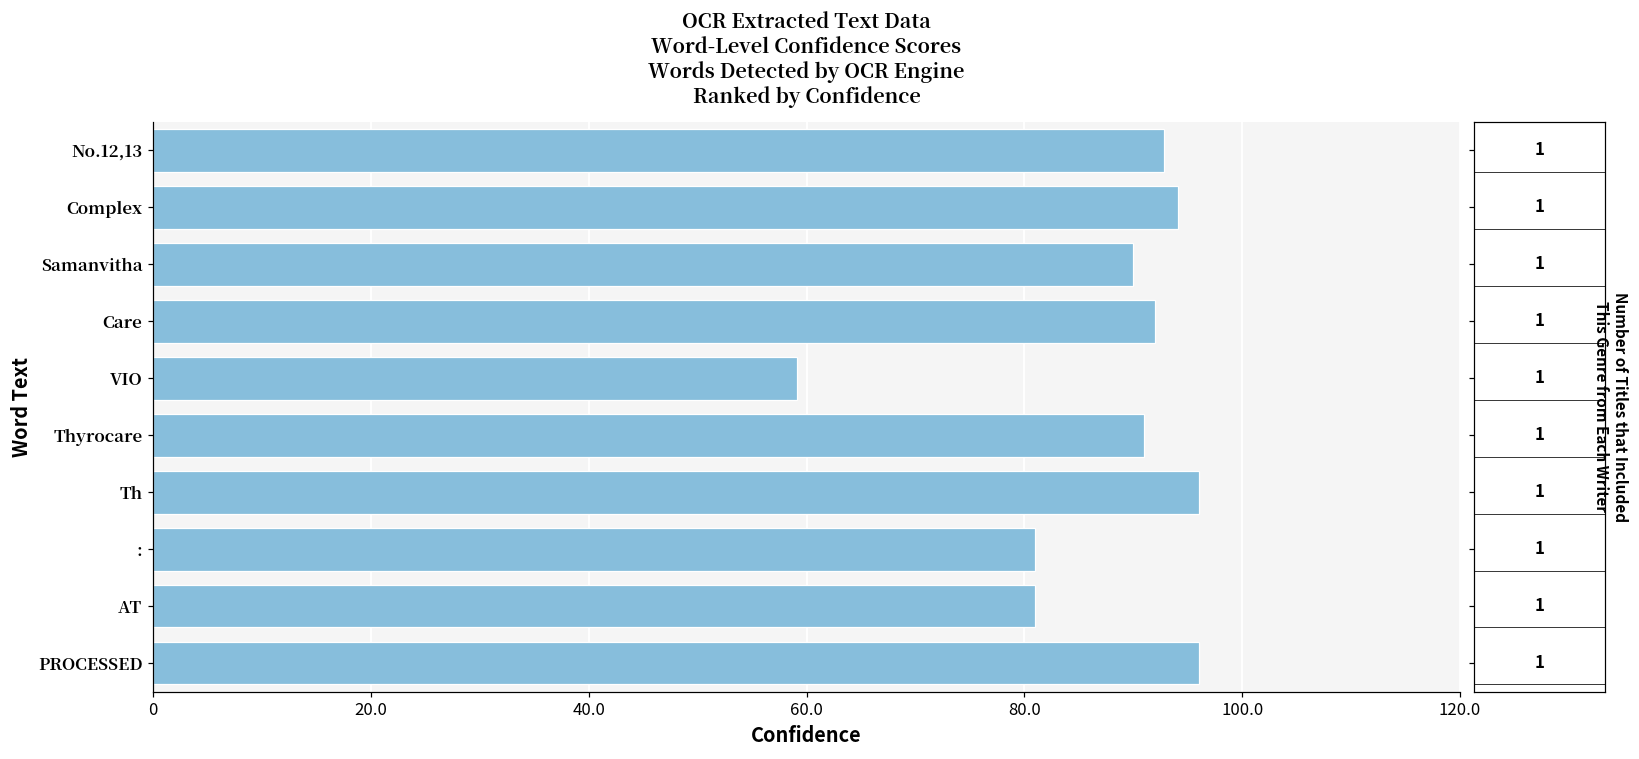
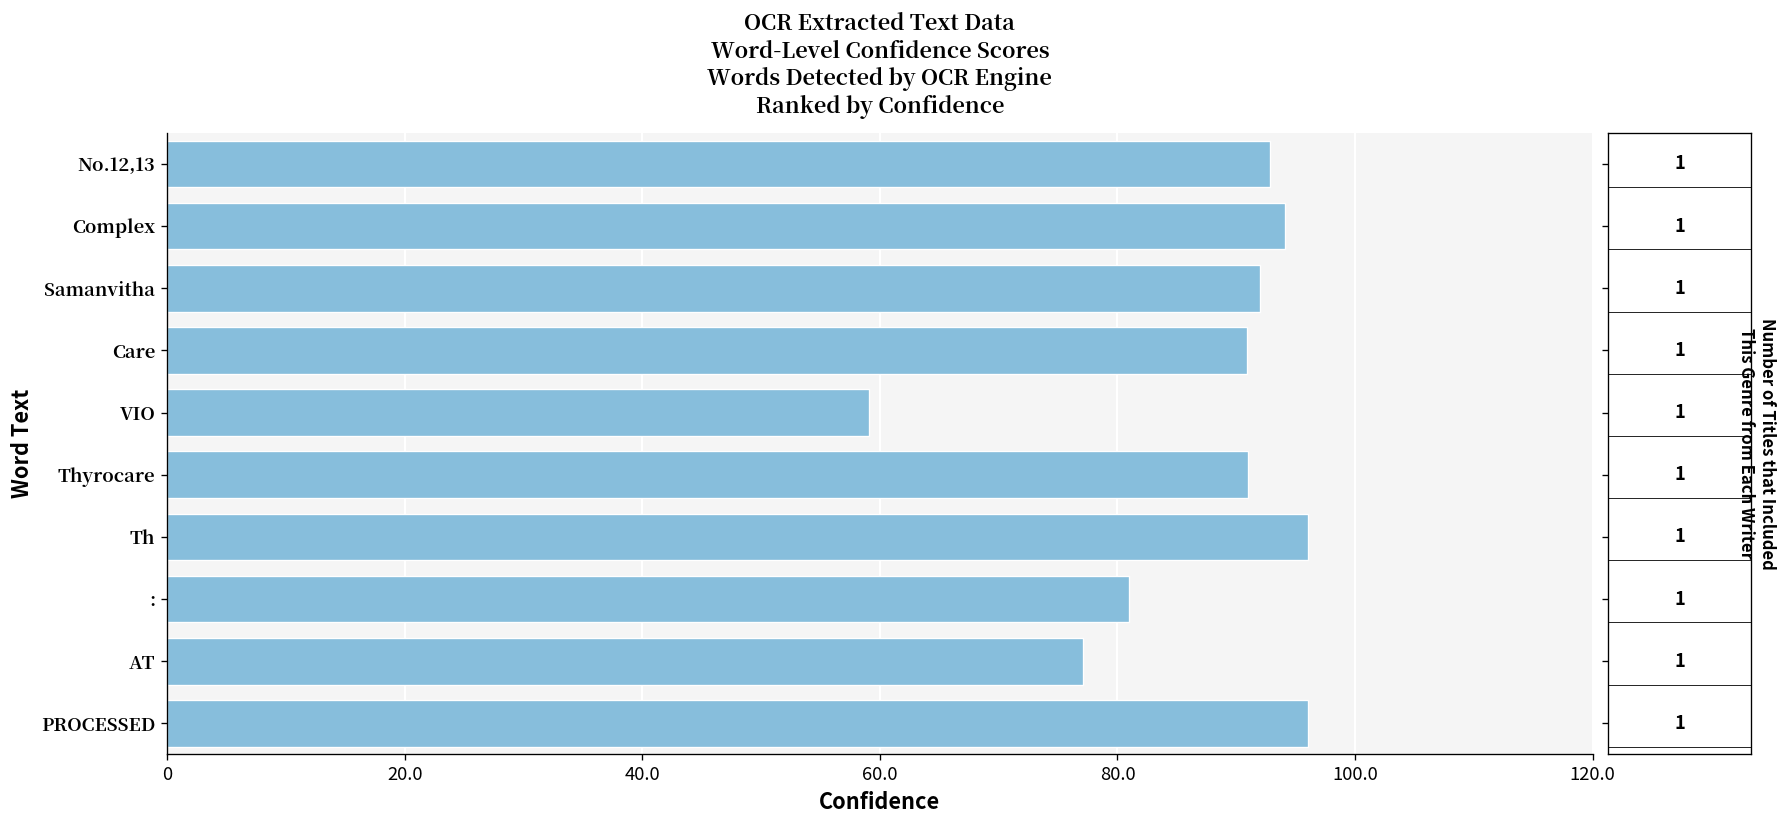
Samanvitha: 90 -> 92
Care: 92 -> 91
AT: 81 -> 77
